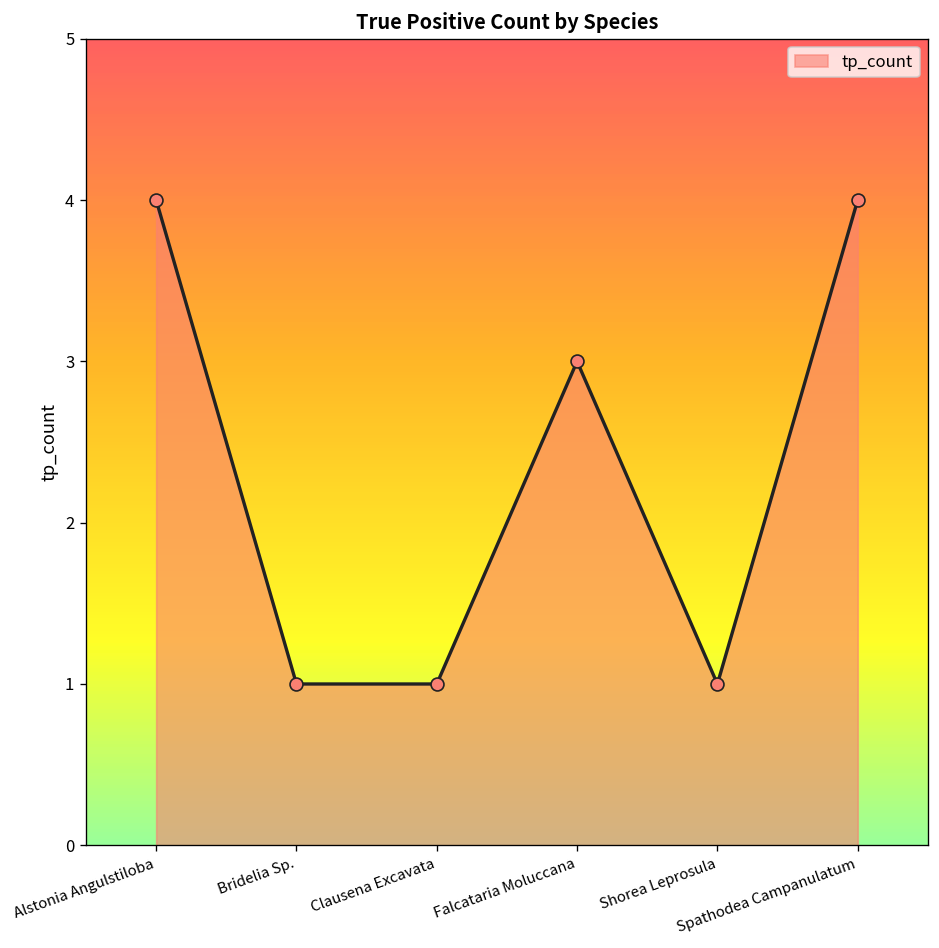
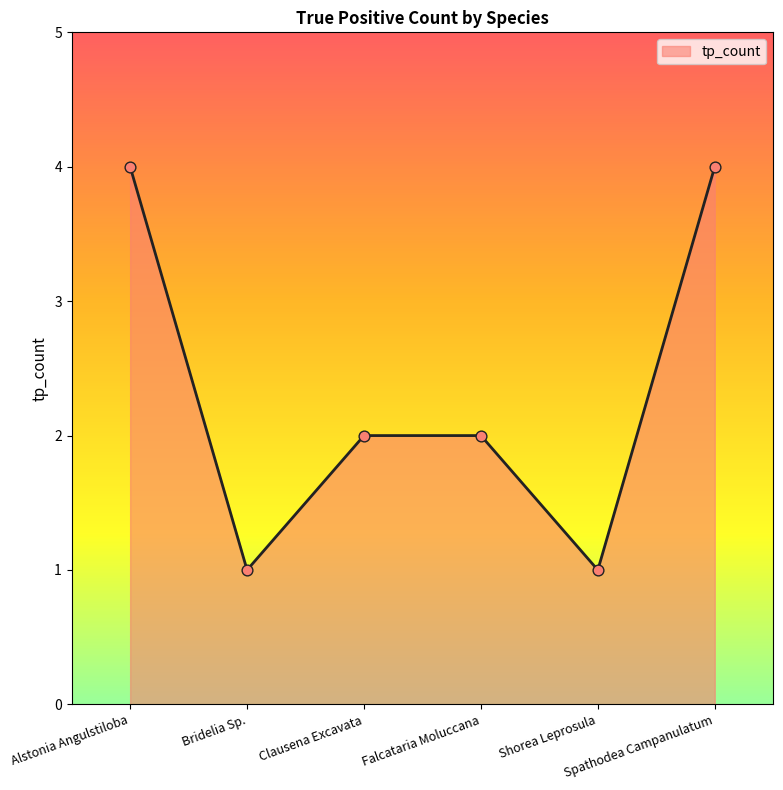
Clausena Excavata: 1 -> 2
Falcataria Moluccana: 3 -> 2
